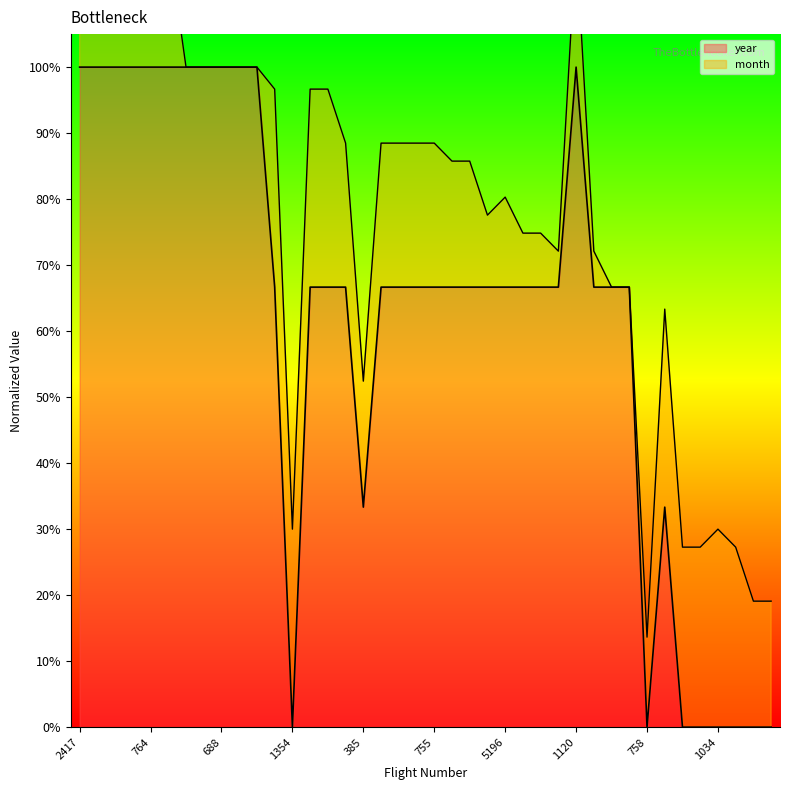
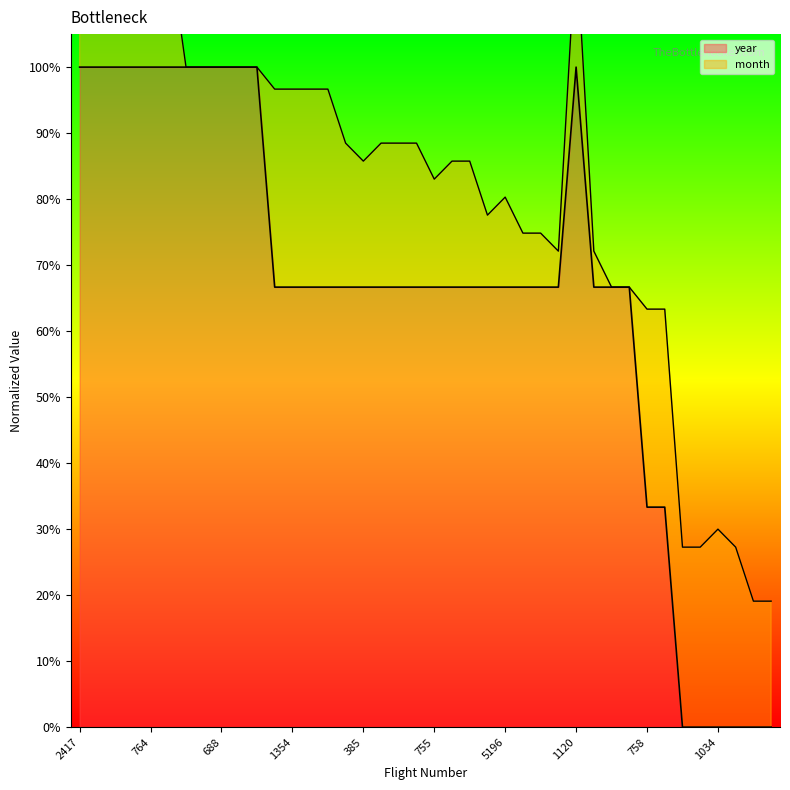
year, 1354: 0% -> 67%
year, 385: 33% -> 67%
month, 755: 22% -> 16%
year, 758: 0% -> 33%
month, 758: 14% -> 30%
